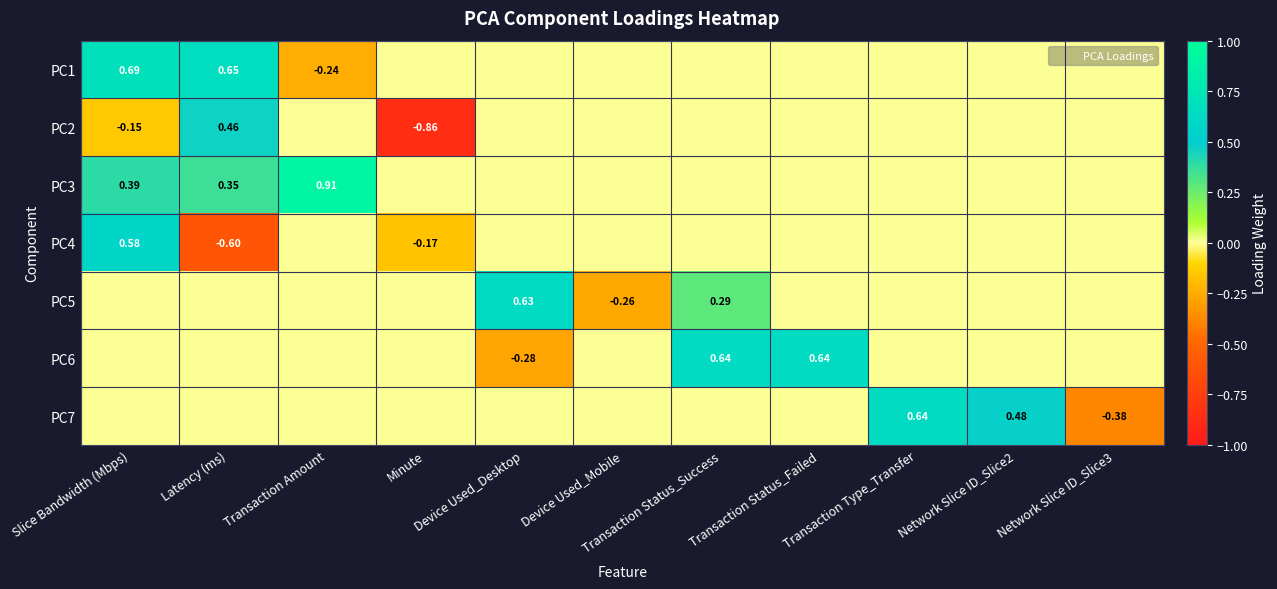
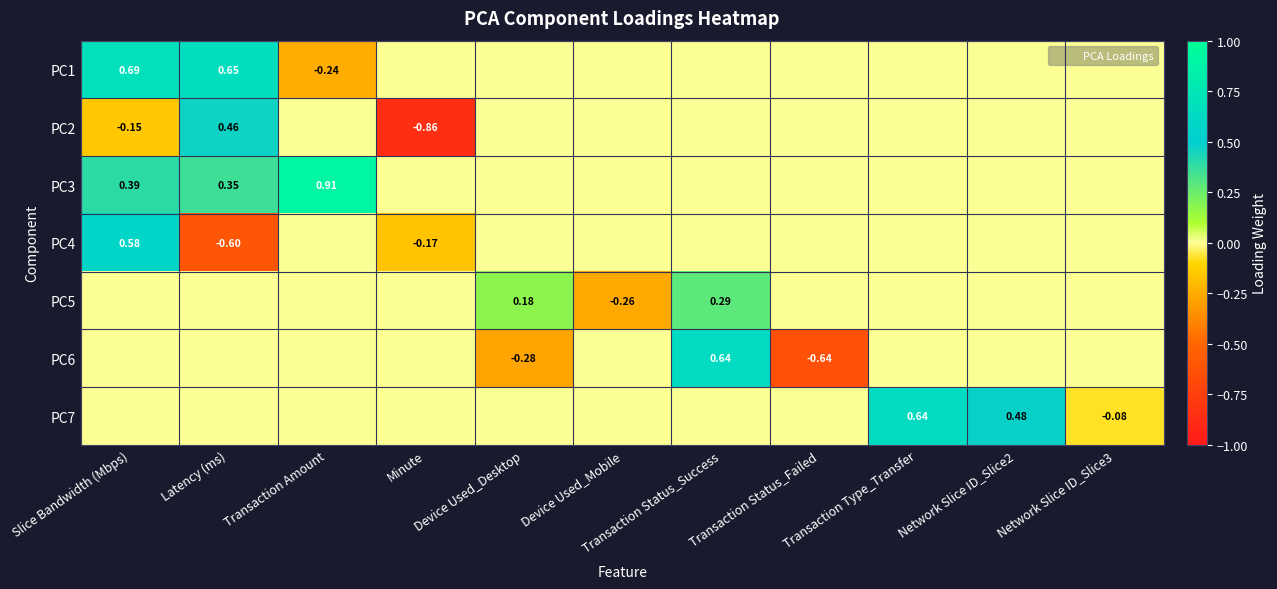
PC5, Device Used_Desktop: 0.63 -> 0.18
PC6, Transaction Status_Failed: 0.64 -> -0.64
PC7, Network Slice ID_Slice3: -0.38 -> -0.08
